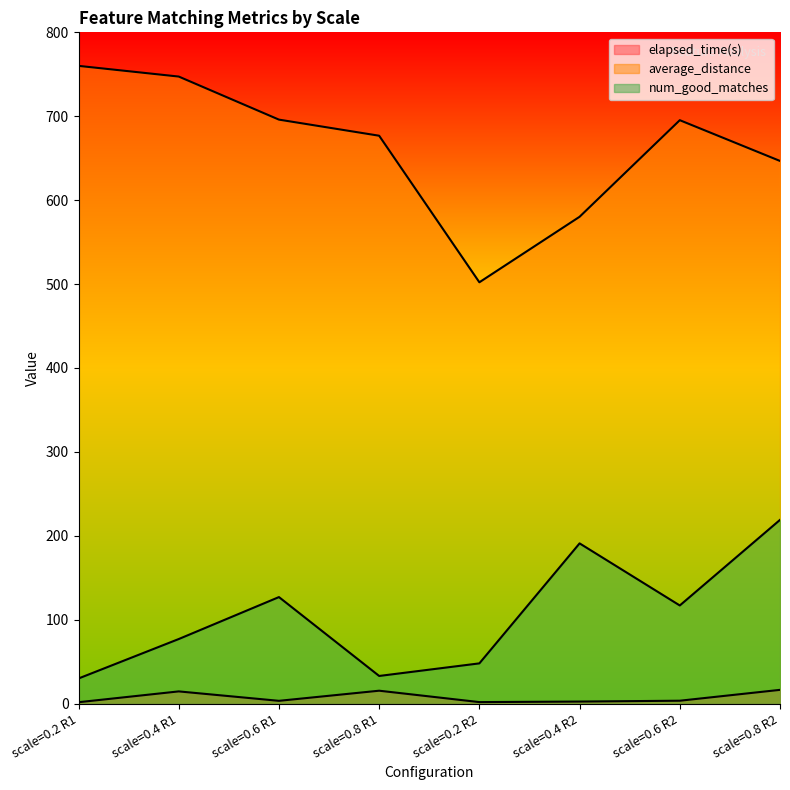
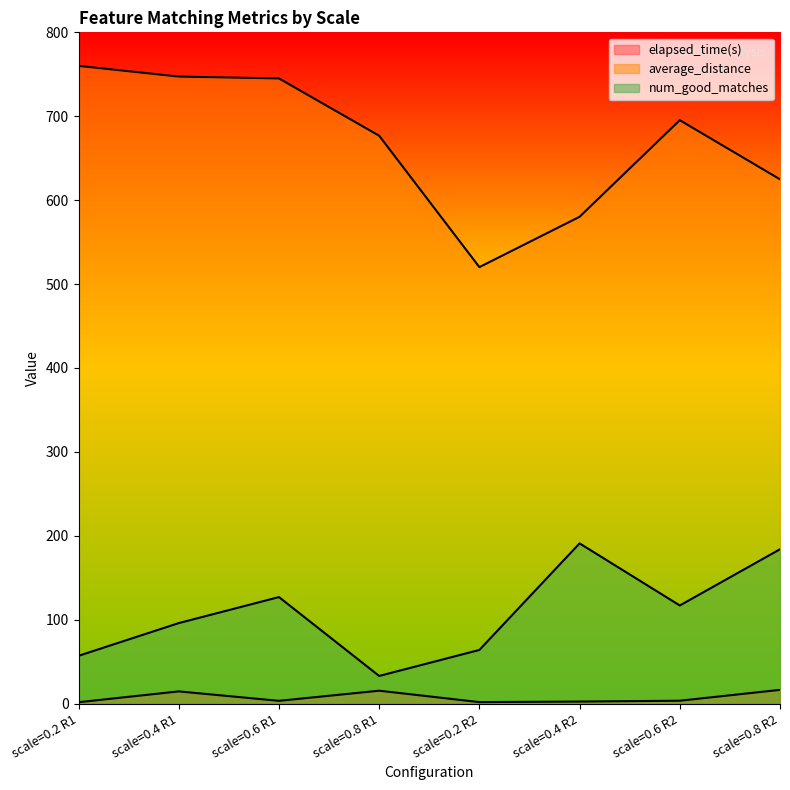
num_good_matches, scale=0.2 R1: 30 -> 60
num_good_matches, scale=0.4 R1: 80 -> 100
average_distance, scale=0.6 R1: 700 -> 750
average_distance, scale=0.2 R2: 500 -> 520
num_good_matches, scale=0.2 R2: 50 -> 60
average_distance, scale=0.8 R2: 650 -> 620
num_good_matches, scale=0.8 R2: 220 -> 180
